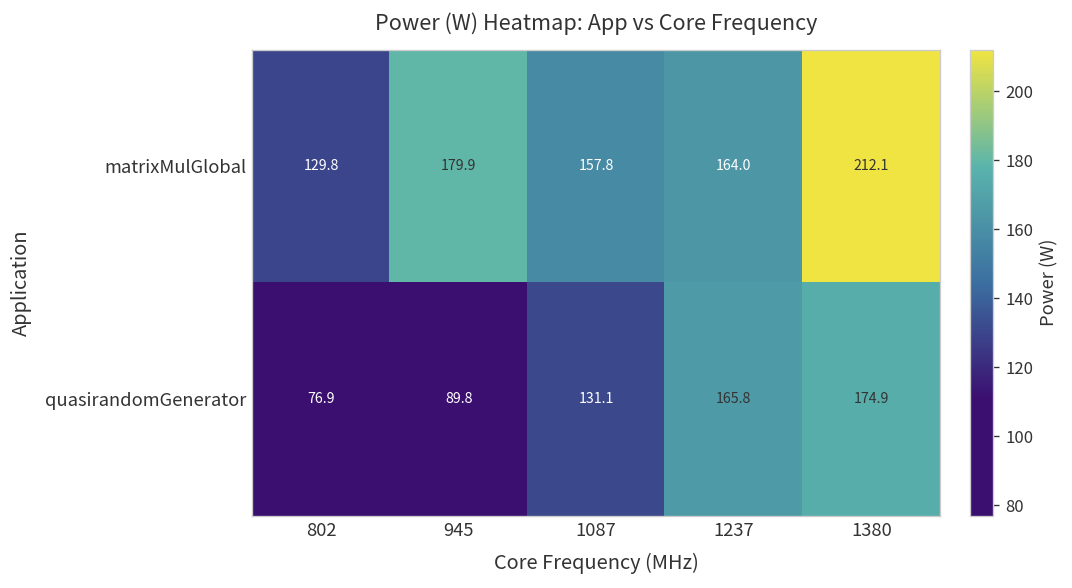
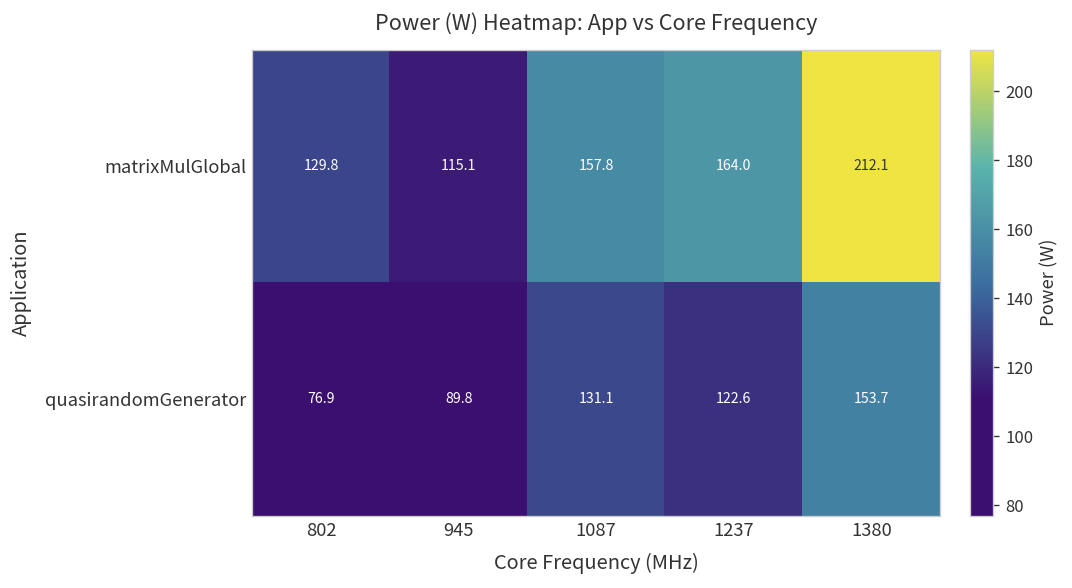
matrixMulGlobal, 945: 179.9 -> 115.1
quasirandomGenerator, 1237: 165.8 -> 122.6
quasirandomGenerator, 1380: 174.9 -> 153.7
